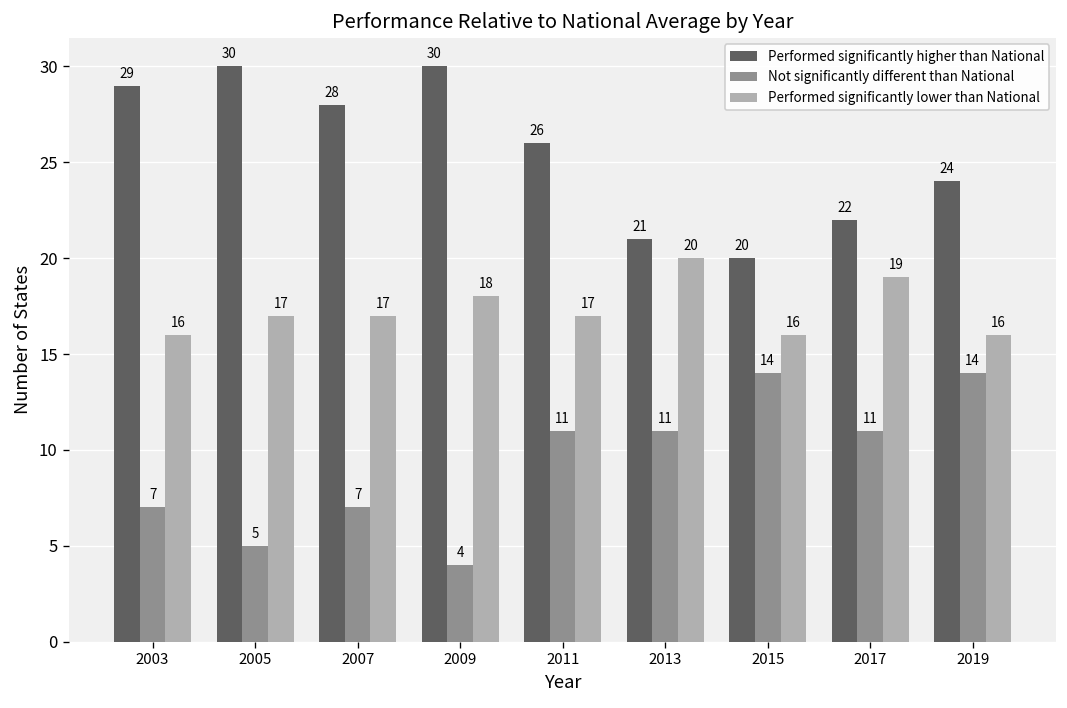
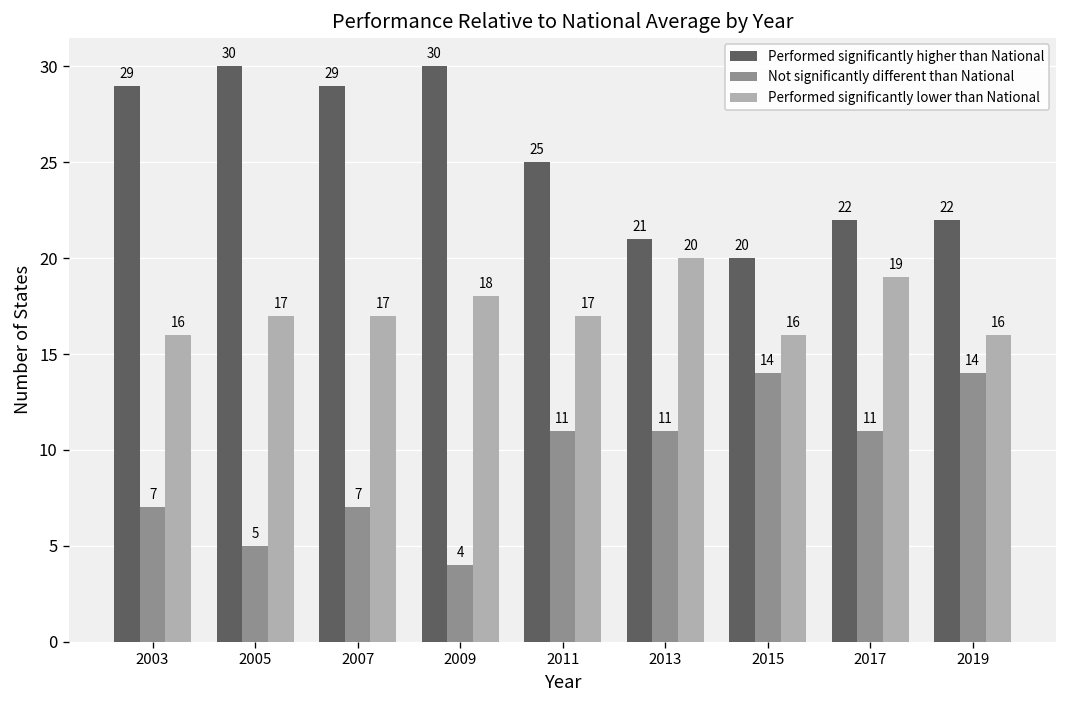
Performed significantly higher than National, 2007: 28 -> 29
Performed significantly higher than National, 2011: 26 -> 25
Performed significantly higher than National, 2019: 24 -> 22
